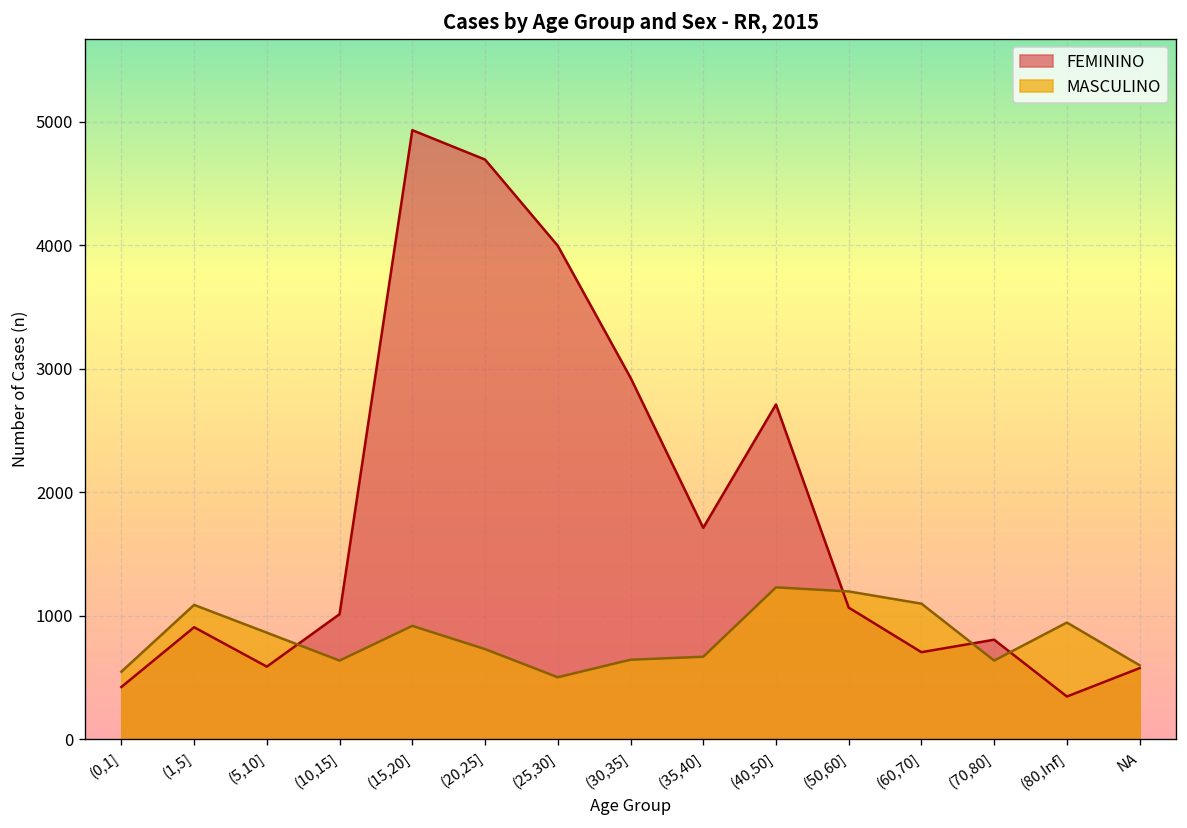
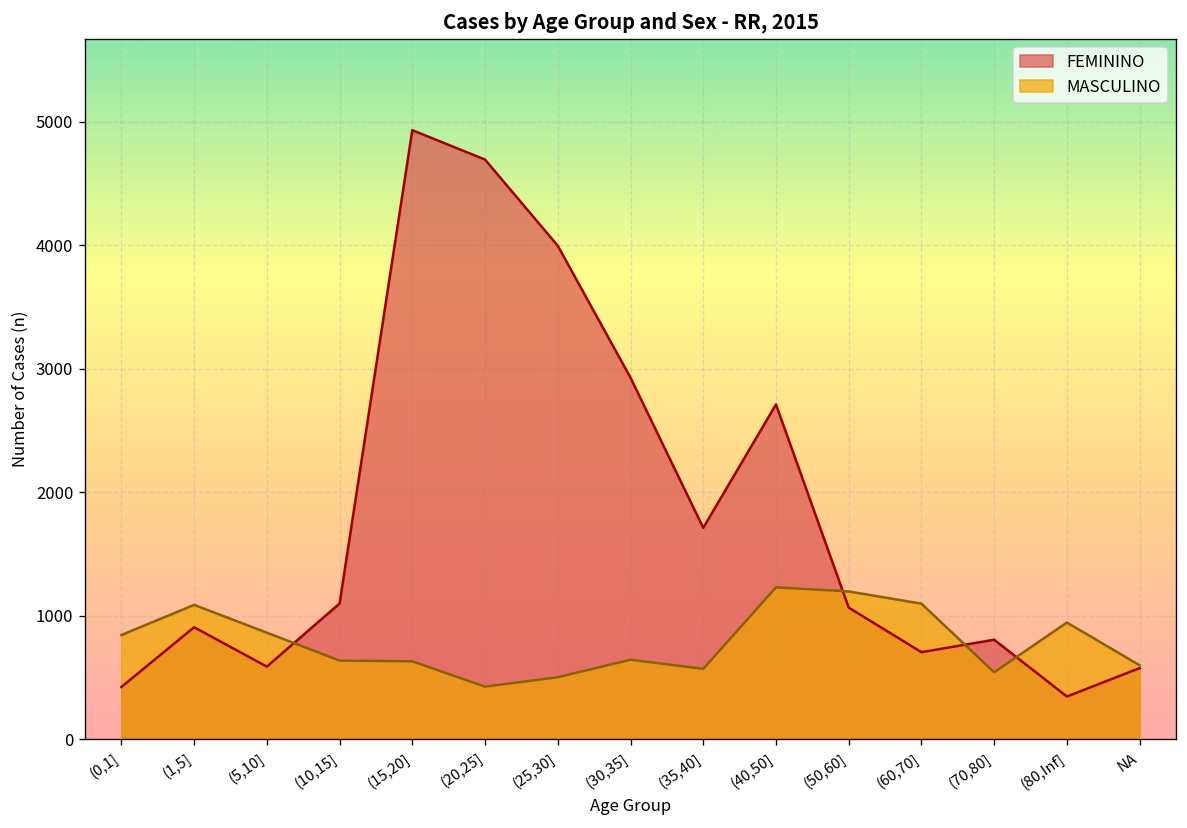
MASCULINO, (0,1]: 550 -> 850
FEMININO, (10,15]: 1010 -> 1100
MASCULINO, (15,20]: 920 -> 630
MASCULINO, (20,25]: 730 -> 430
MASCULINO, (35,40]: 670 -> 570
MASCULINO, (70,80]: 640 -> 540
